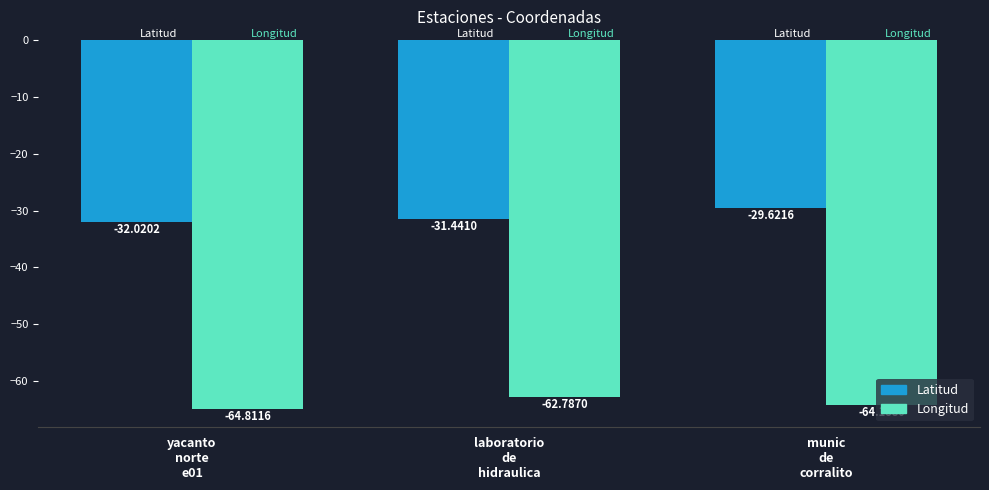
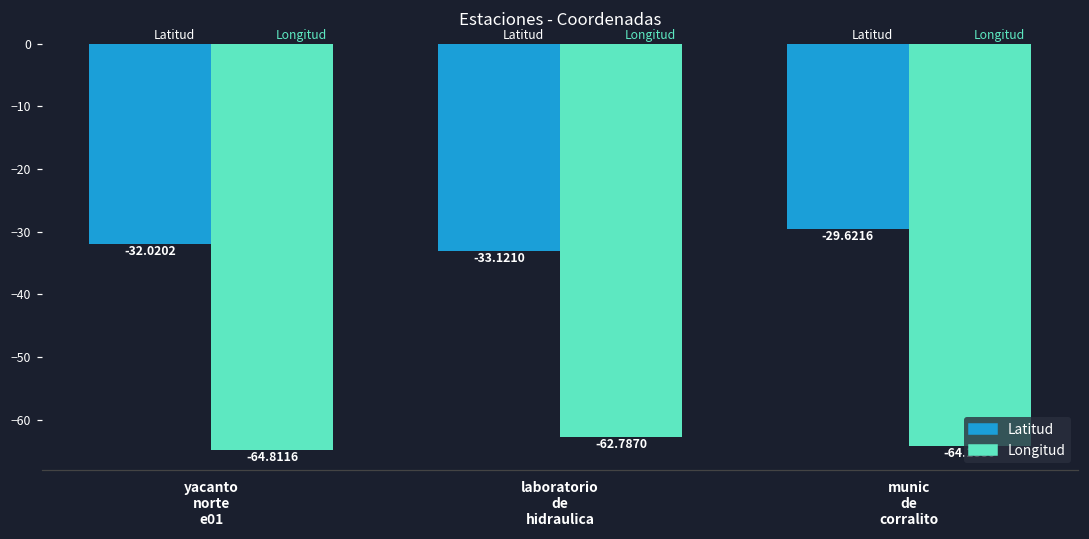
Latitud, laboratorio de hidraulica: -31.4410 -> -33.1210
